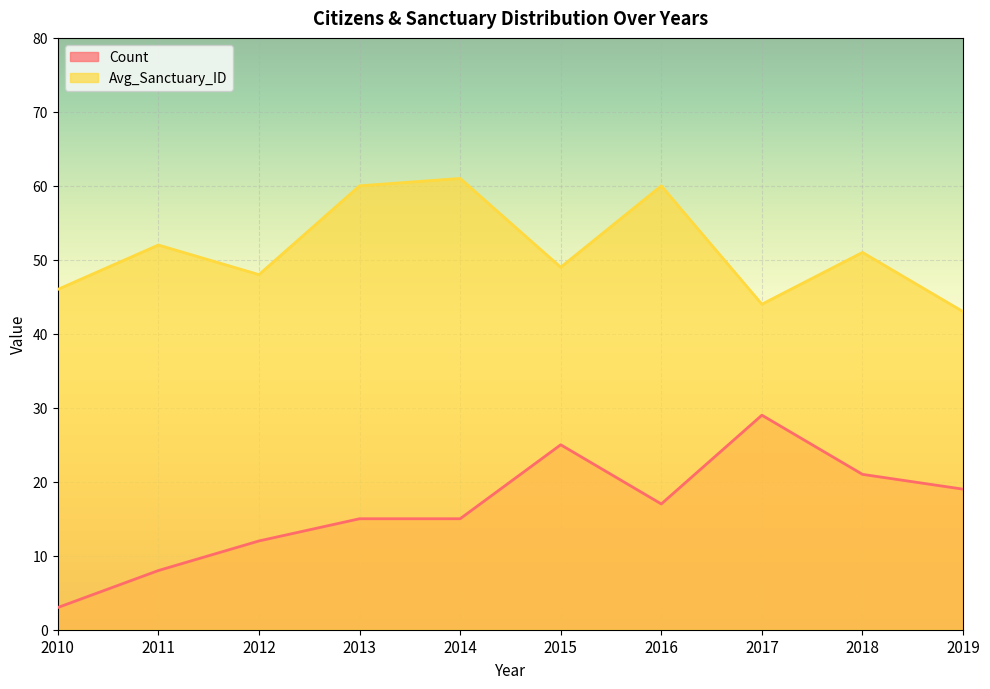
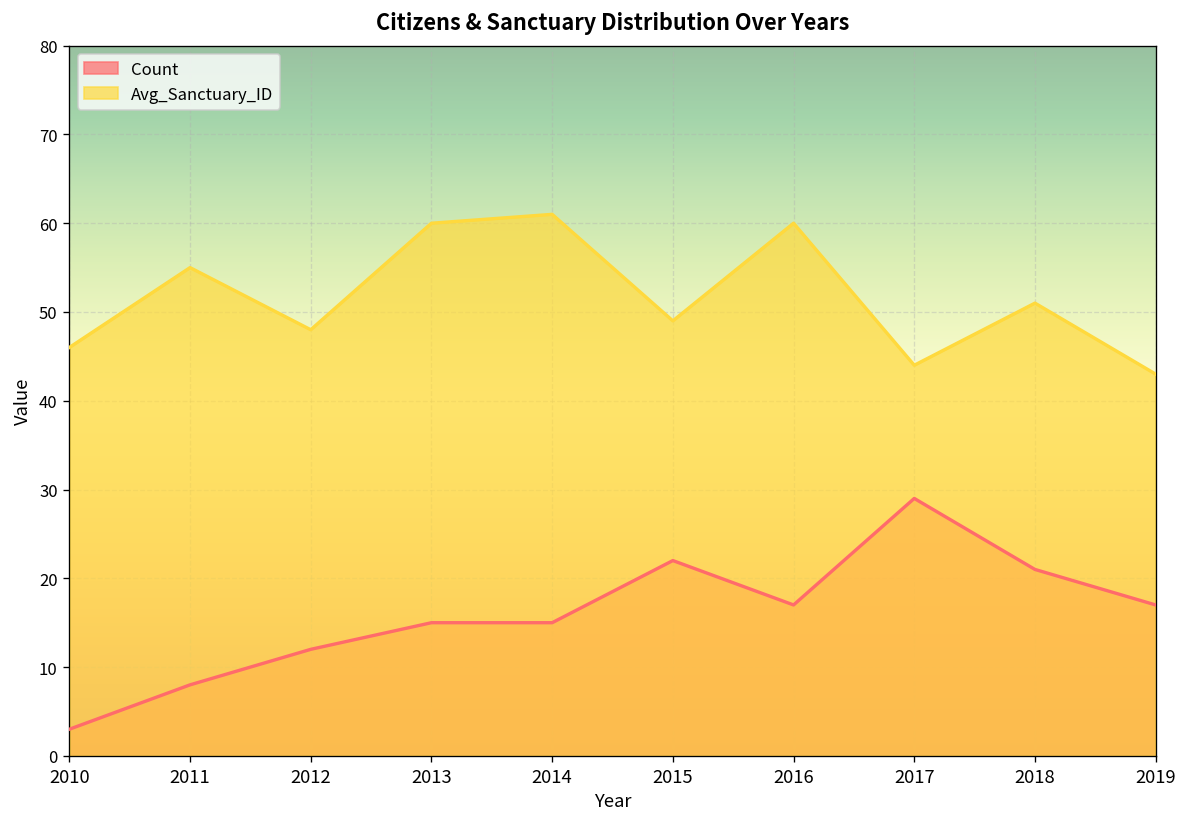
Avg_Sanctuary_ID, 2011: 52 -> 55
Count, 2015: 25 -> 22
Count, 2019: 19 -> 17
